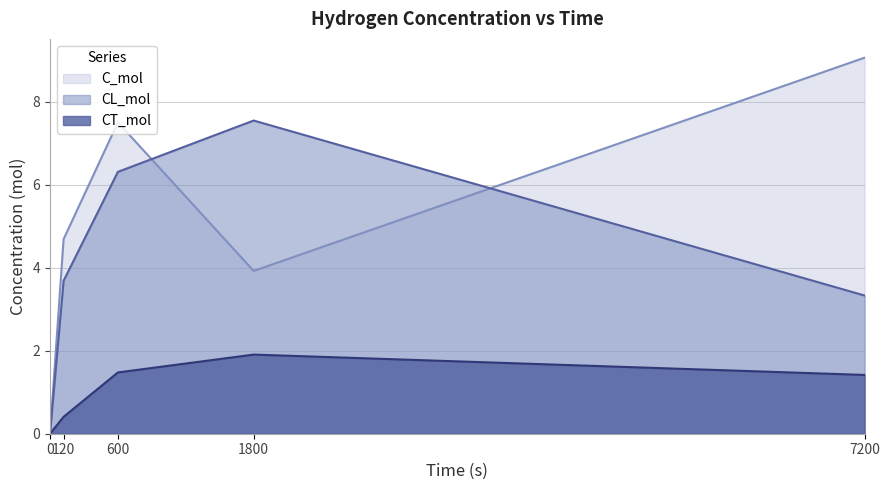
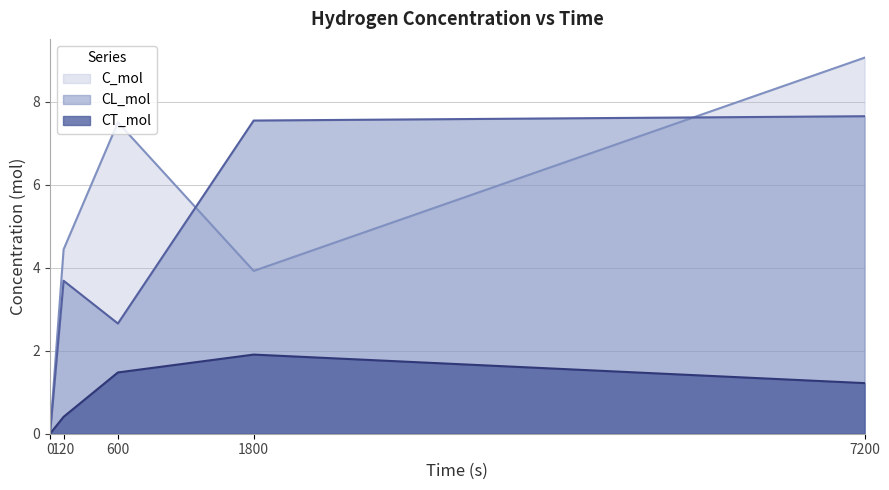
C_mol, 120: 4.7 -> 4.4
CL_mol, 600: 6.3 -> 2.7
CL_mol, 7200: 3.3 -> 7.7
CT_mol, 7200: 1.4 -> 1.2
